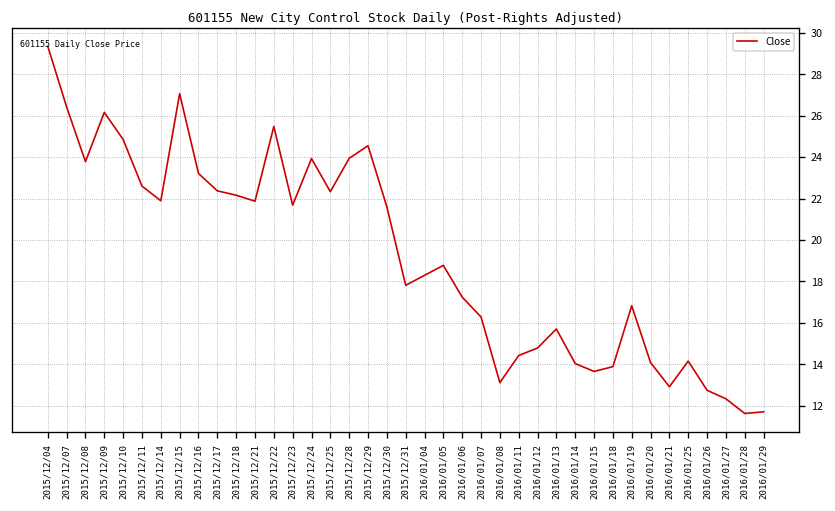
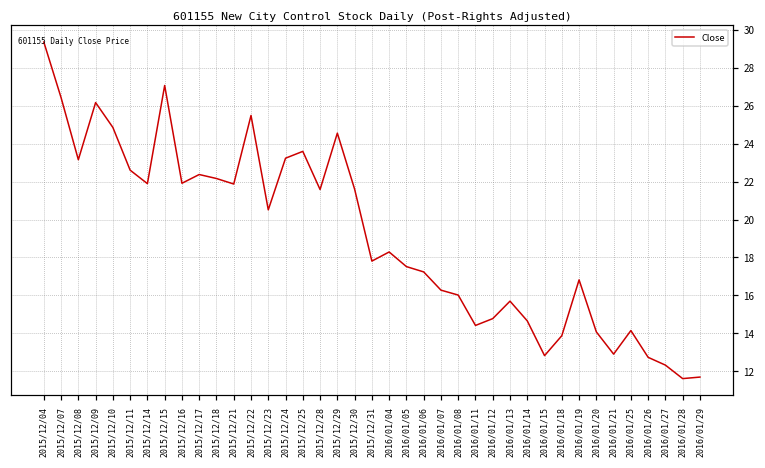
2015/12/08: 23.8 -> 23.2
2015/12/16: 23.2 -> 21.9
2015/12/23: 21.7 -> 20.5
2015/12/24: 23.9 -> 23.2
2015/12/25: 22.3 -> 23.6
2015/12/28: 23.9 -> 21.6
2016/01/05: 18.8 -> 17.5
2016/01/08: 13.1 -> 16.0
2016/01/14: 14.0 -> 14.7
2016/01/15: 13.7 -> 12.8
